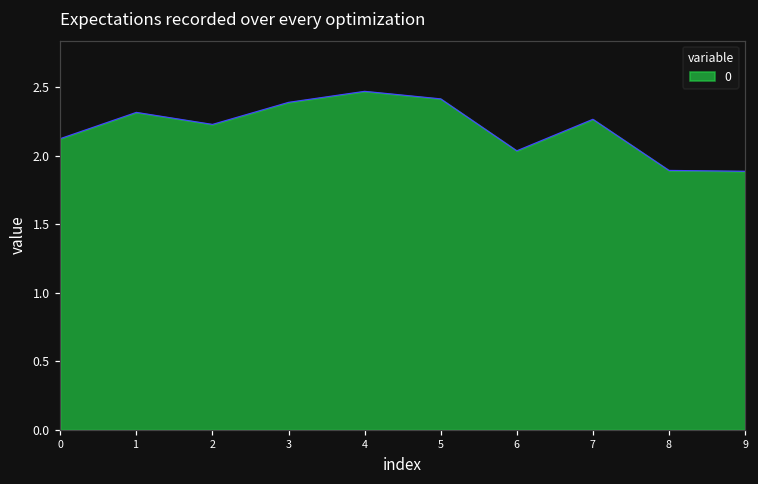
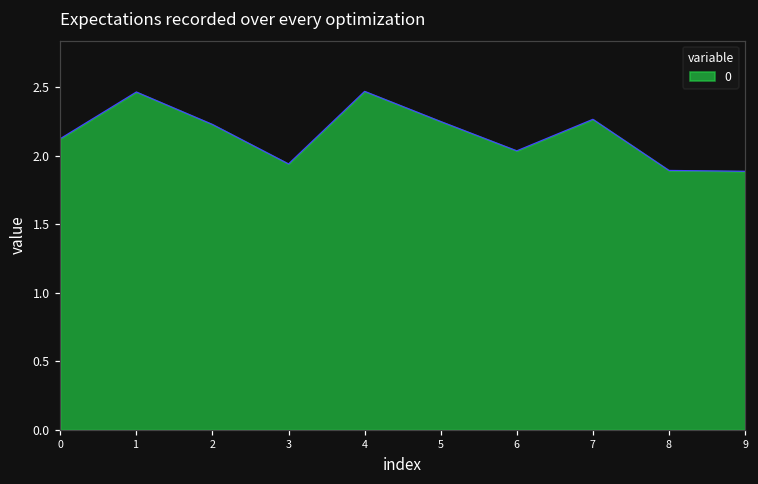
1: 2.32 -> 2.46
3: 2.39 -> 1.94
5: 2.41 -> 2.25
